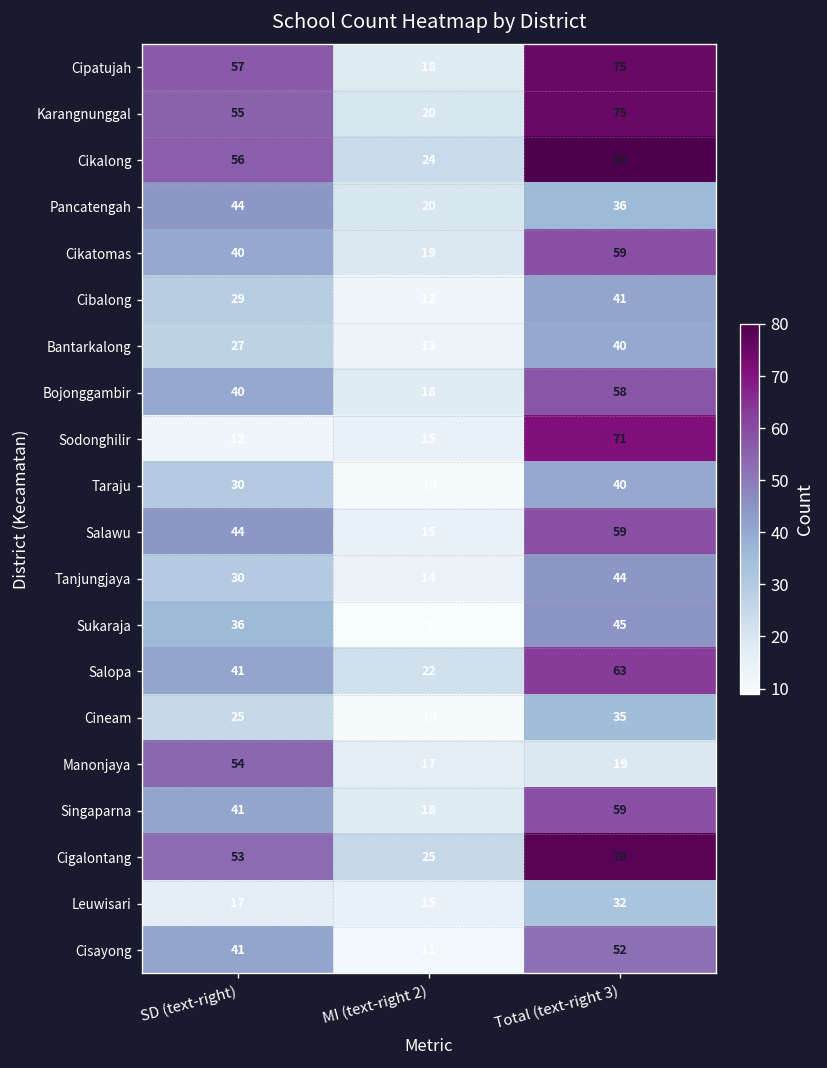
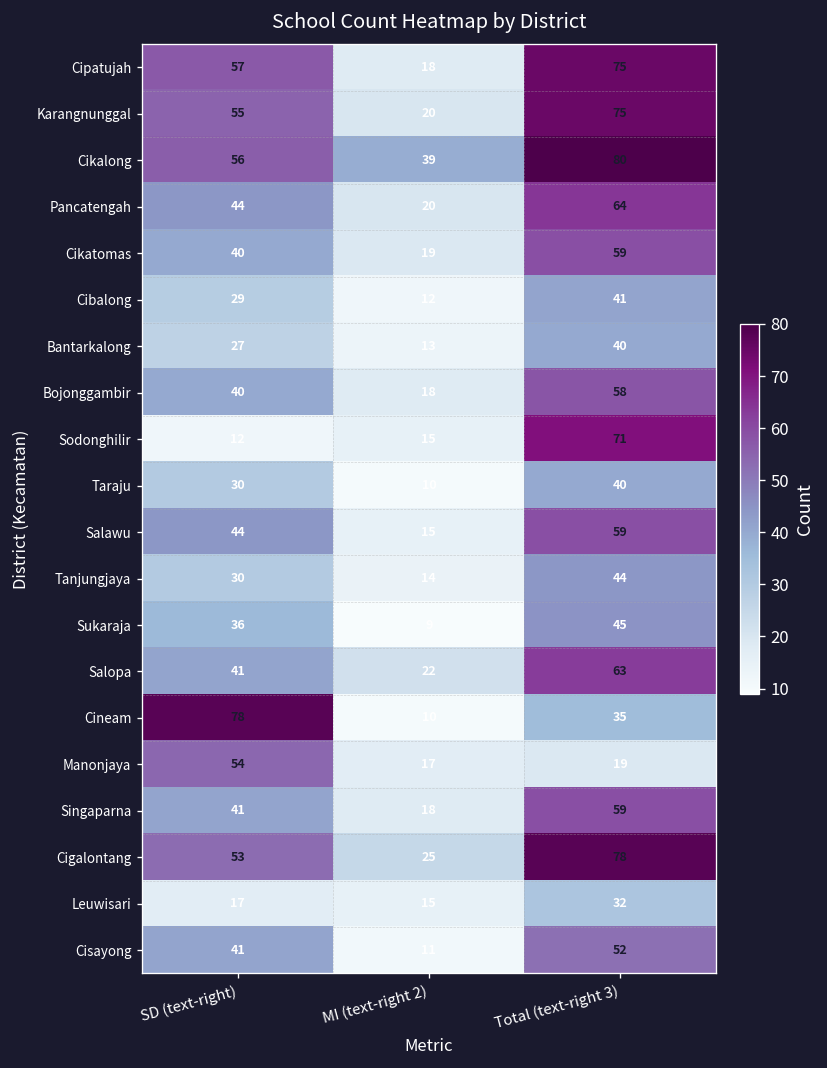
Cikalong, MI (text-right 2): 24 -> 39
Pancatengah, Total (text-right 3): 36 -> 64
Cineam, SD (text-right): 25 -> 78
